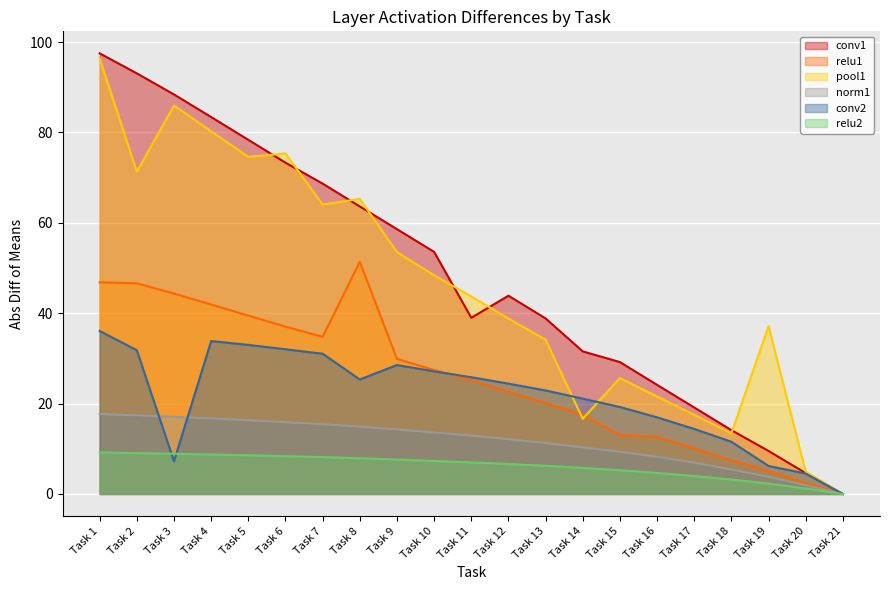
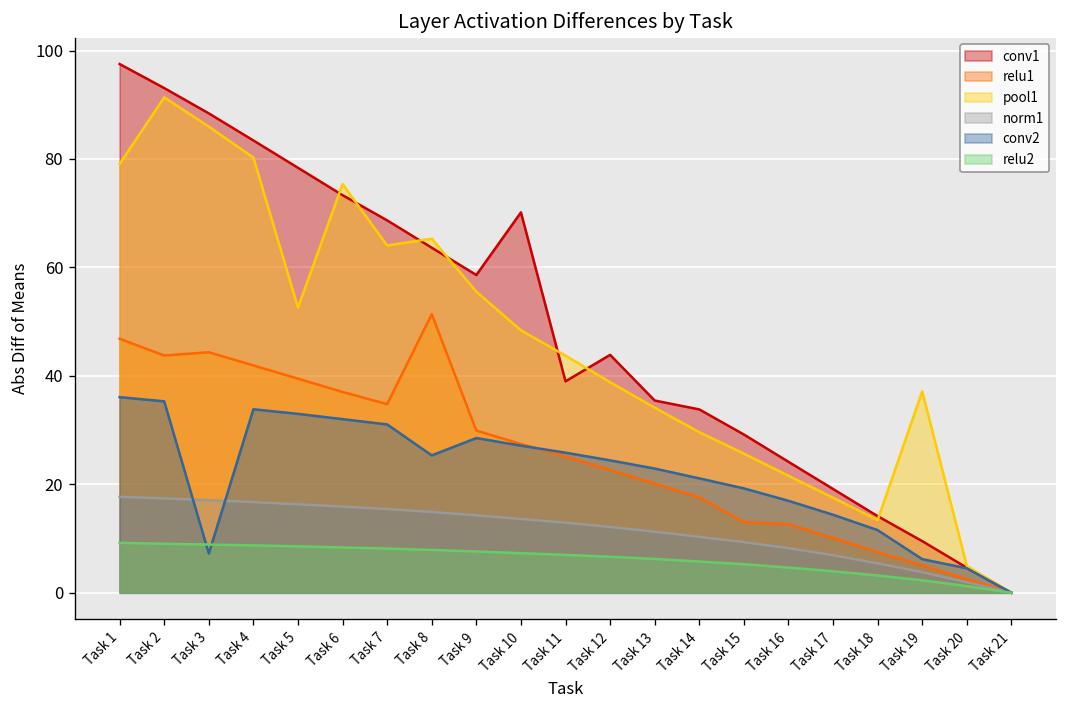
pool1, Task 1: 96 -> 79
relu1, Task 2: 47 -> 44
pool1, Task 2: 71 -> 91
conv2, Task 2: 32 -> 35
pool1, Task 5: 75 -> 53
pool1, Task 9: 54 -> 56
conv1, Task 10: 54 -> 70
conv1, Task 13: 39 -> 35
conv1, Task 14: 32 -> 34
pool1, Task 14: 17 -> 30
